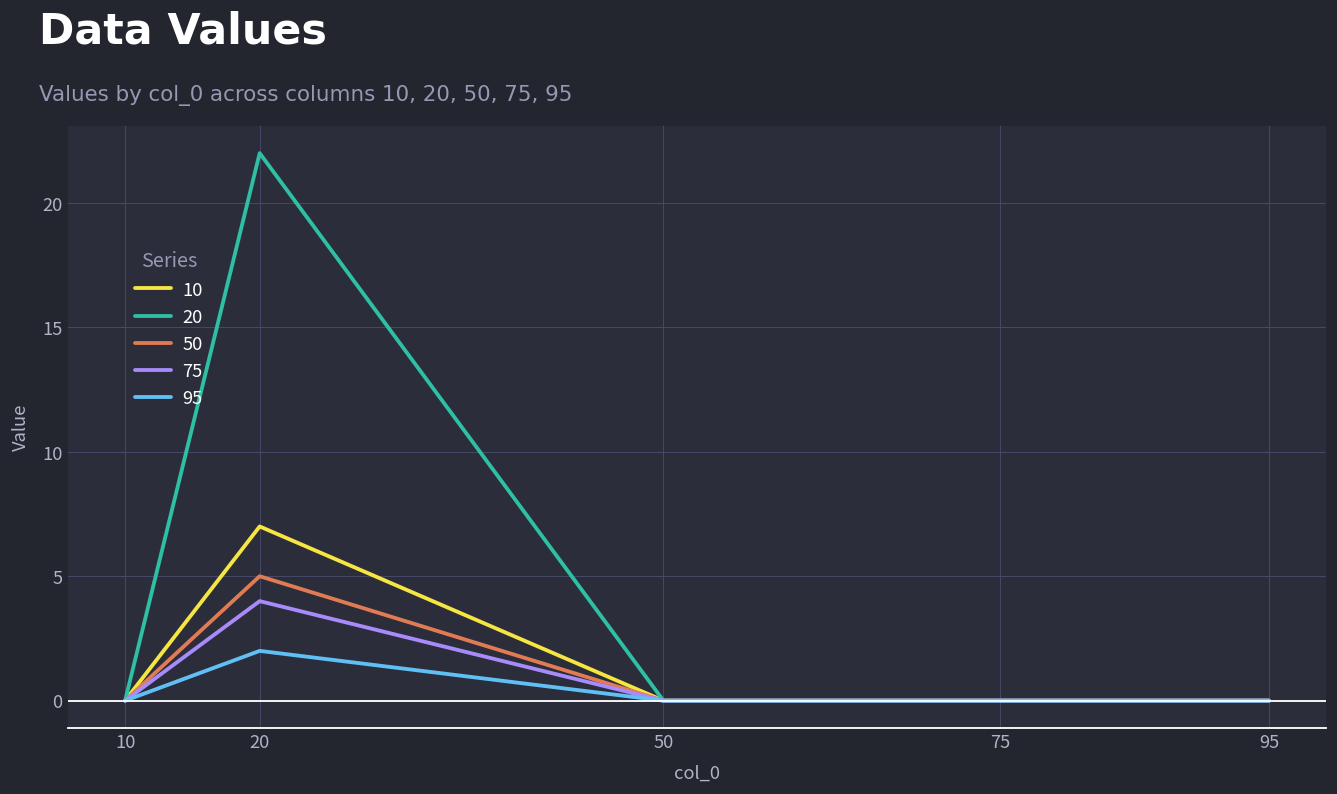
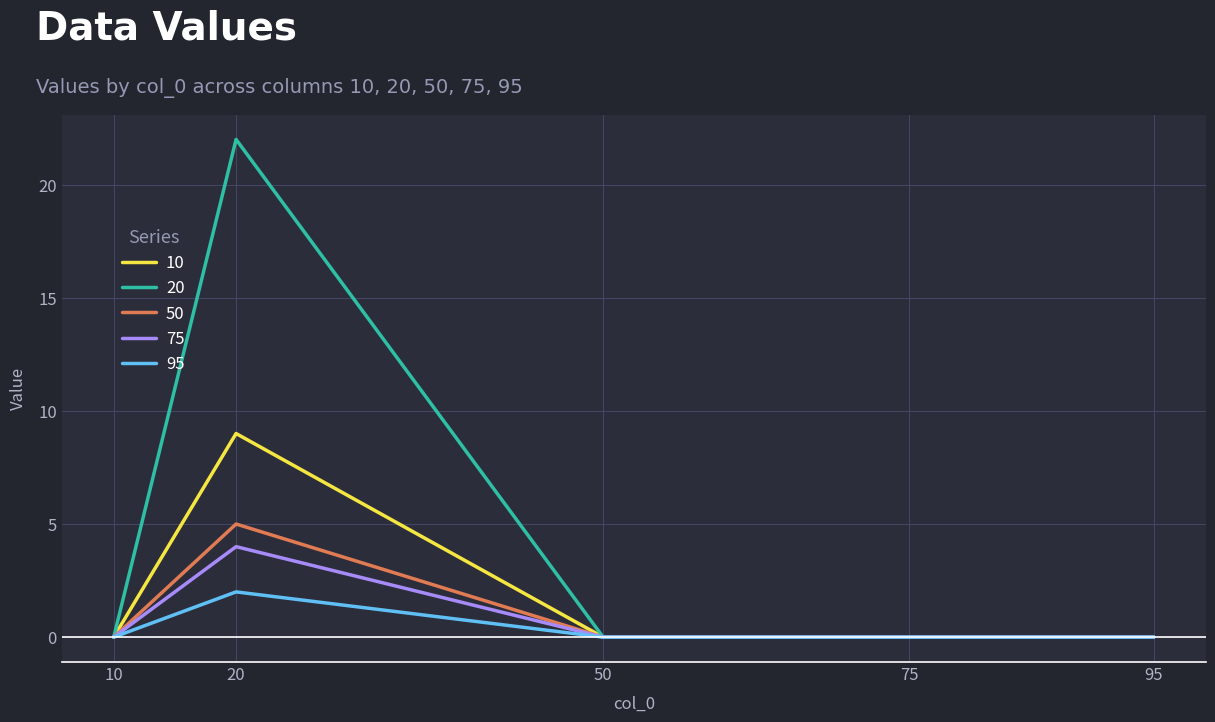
10, 20: 7 -> 9
